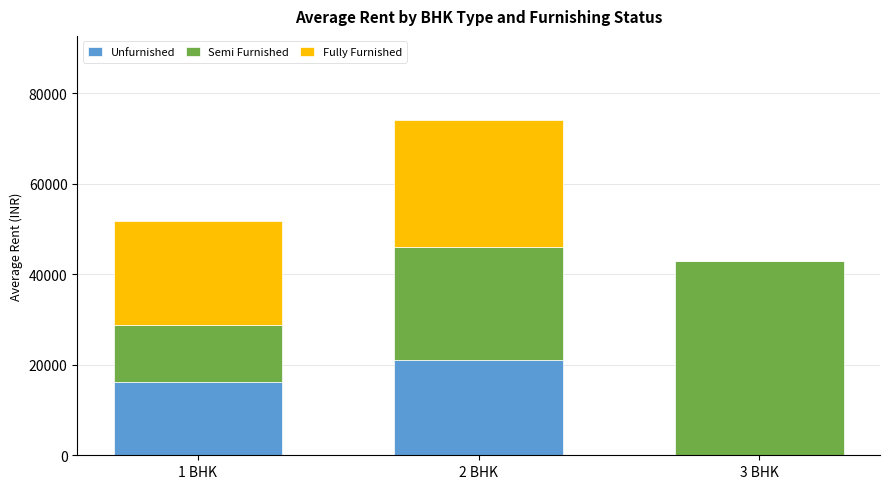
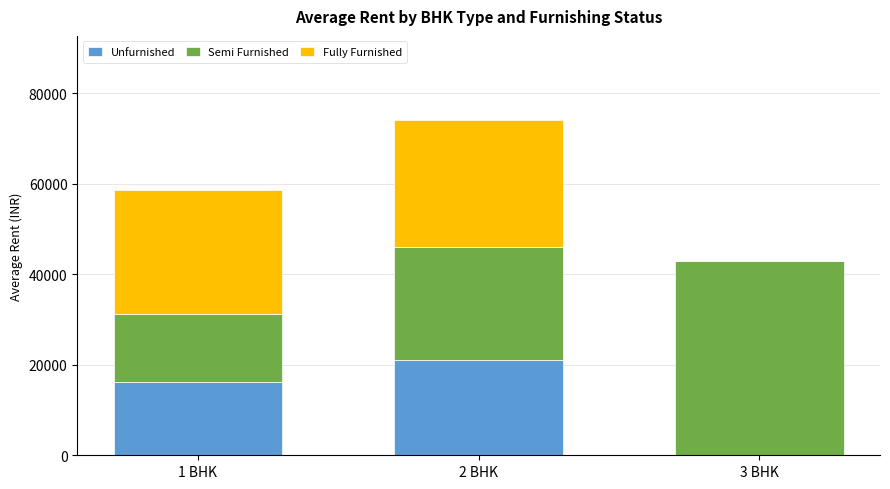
Semi Furnished, 1 BHK: 13000 -> 15000
Fully Furnished, 1 BHK: 23000 -> 27000
